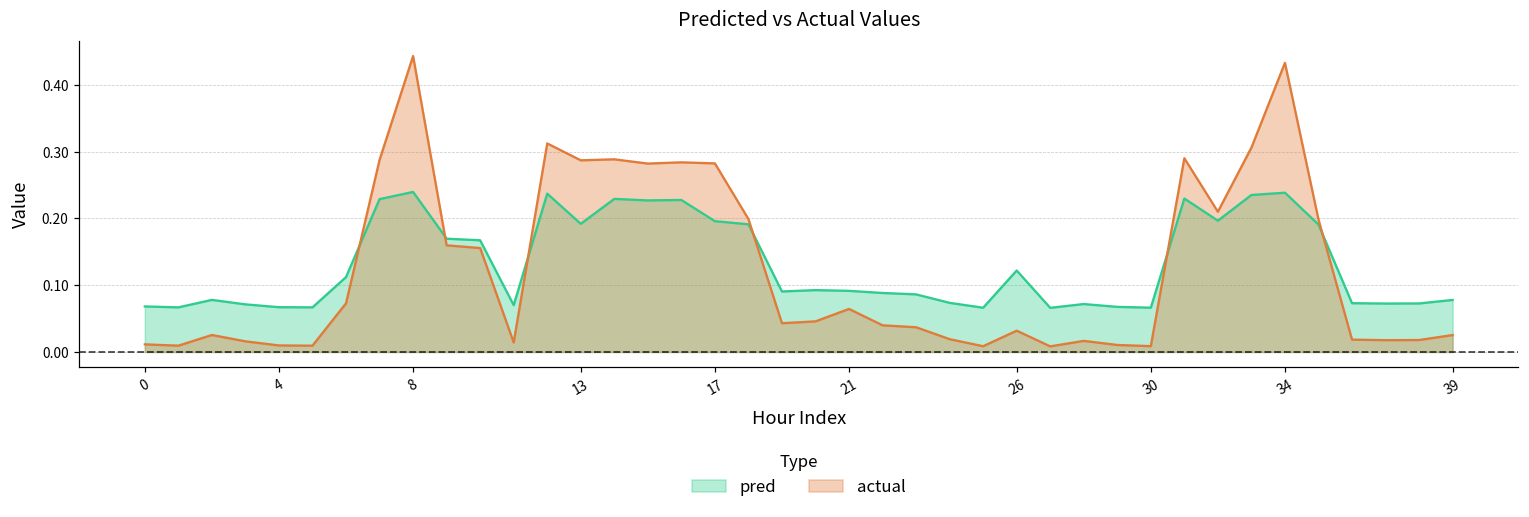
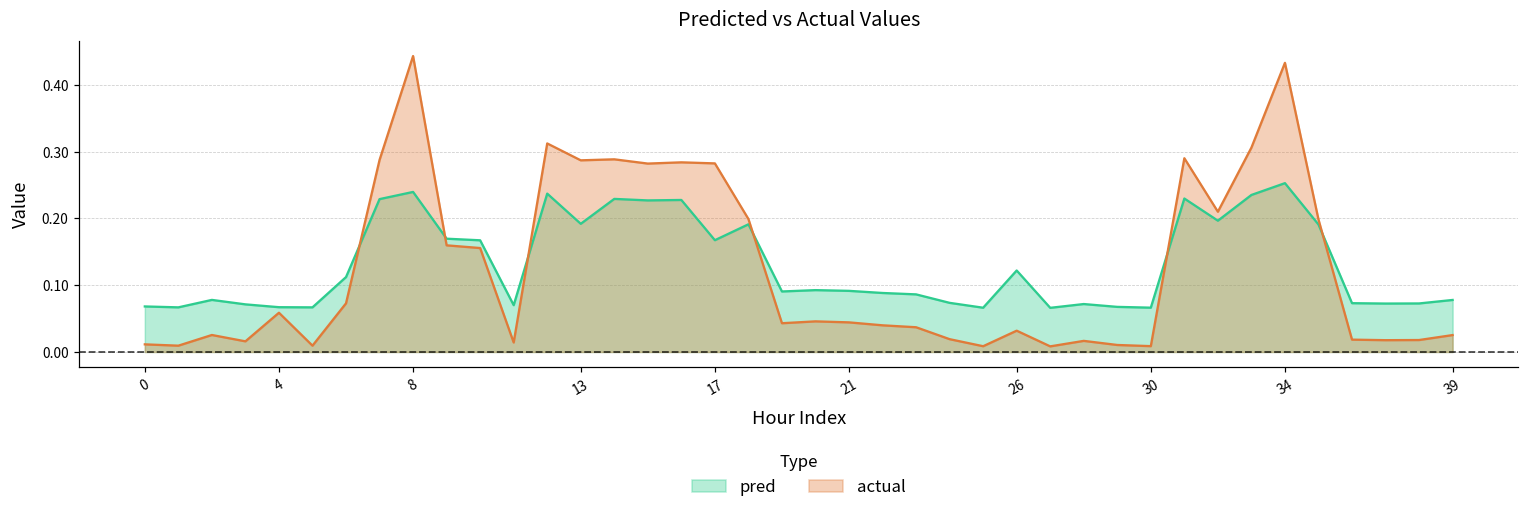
actual, 4: 0.01 -> 0.06
pred, 17: 0.20 -> 0.17
actual, 21: 0.06 -> 0.04
pred, 34: 0.24 -> 0.25
